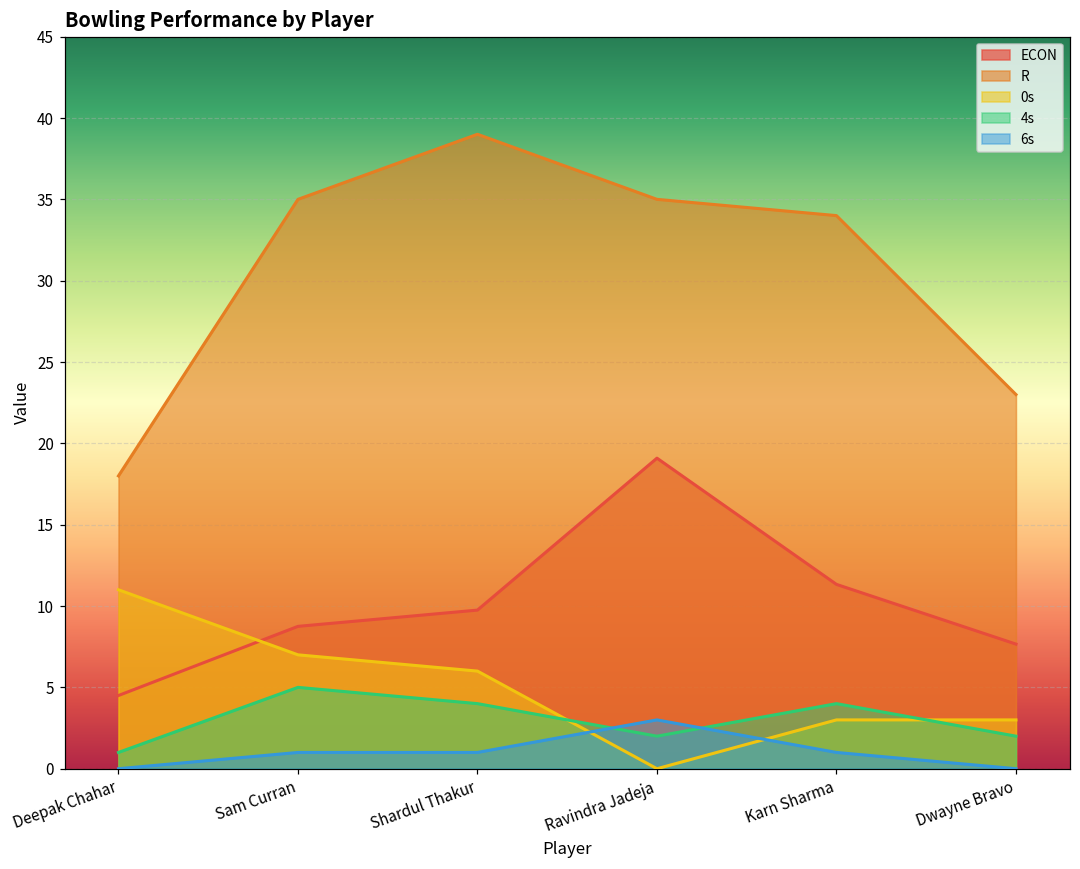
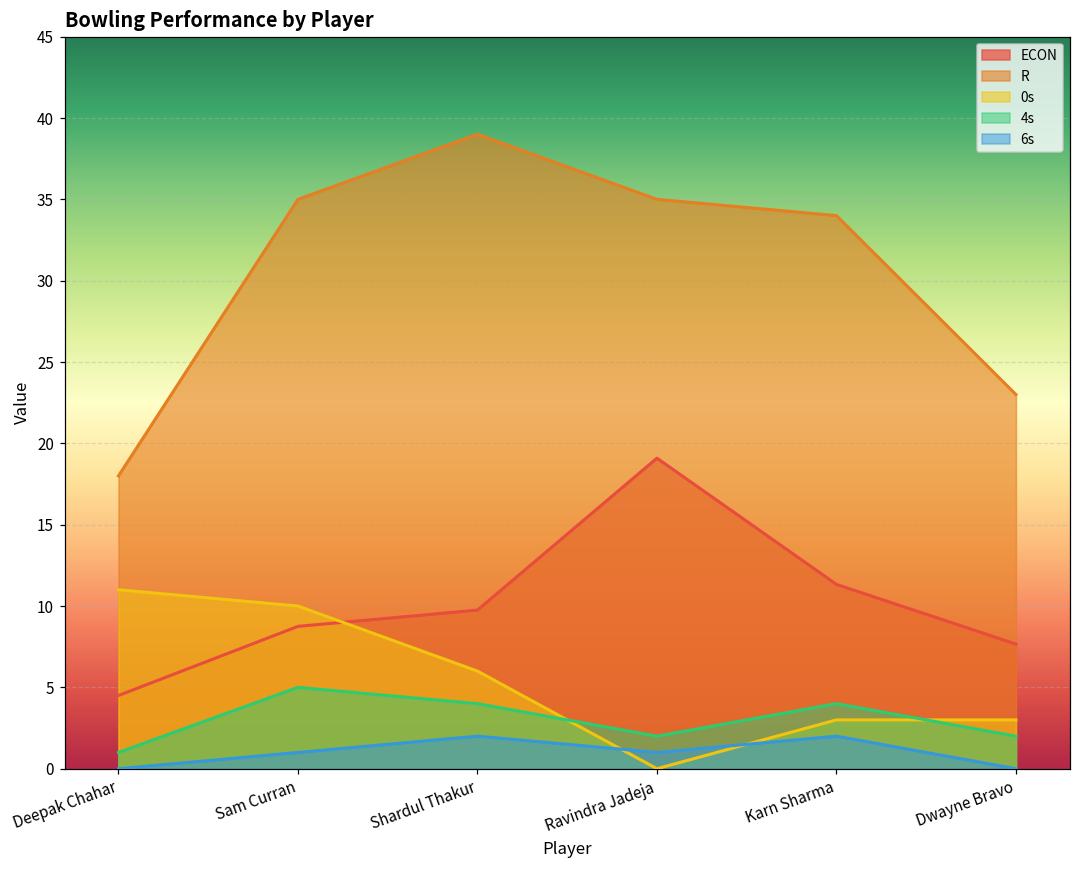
0s, Sam Curran: 7 -> 10
6s, Shardul Thakur: 1 -> 2
6s, Ravindra Jadeja: 3 -> 1
6s, Karn Sharma: 1 -> 2
